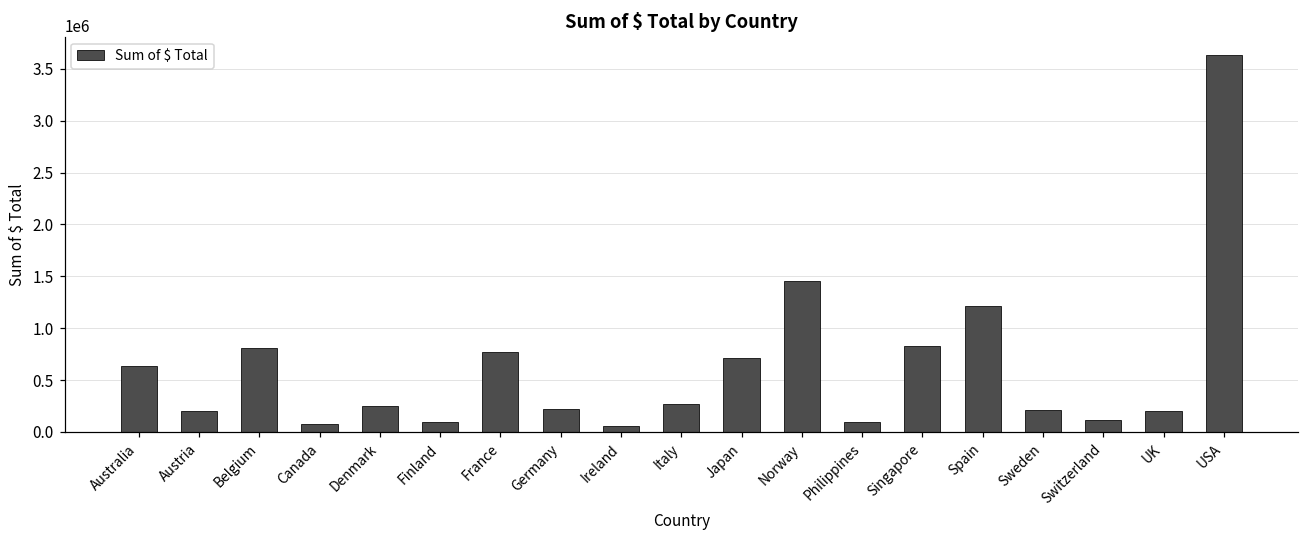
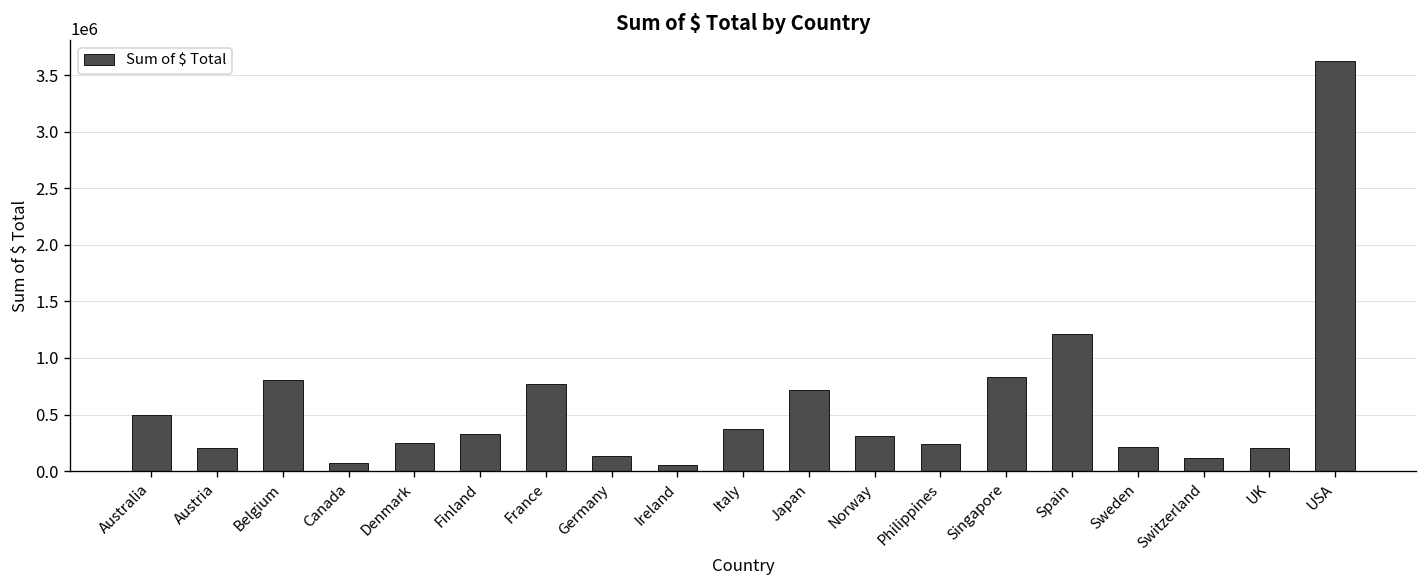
Australia: 600000 -> 500000
Finland: 100000 -> 300000
Germany: 200000 -> 100000
Italy: 300000 -> 400000
Norway: 1500000 -> 300000
Philippines: 100000 -> 200000
